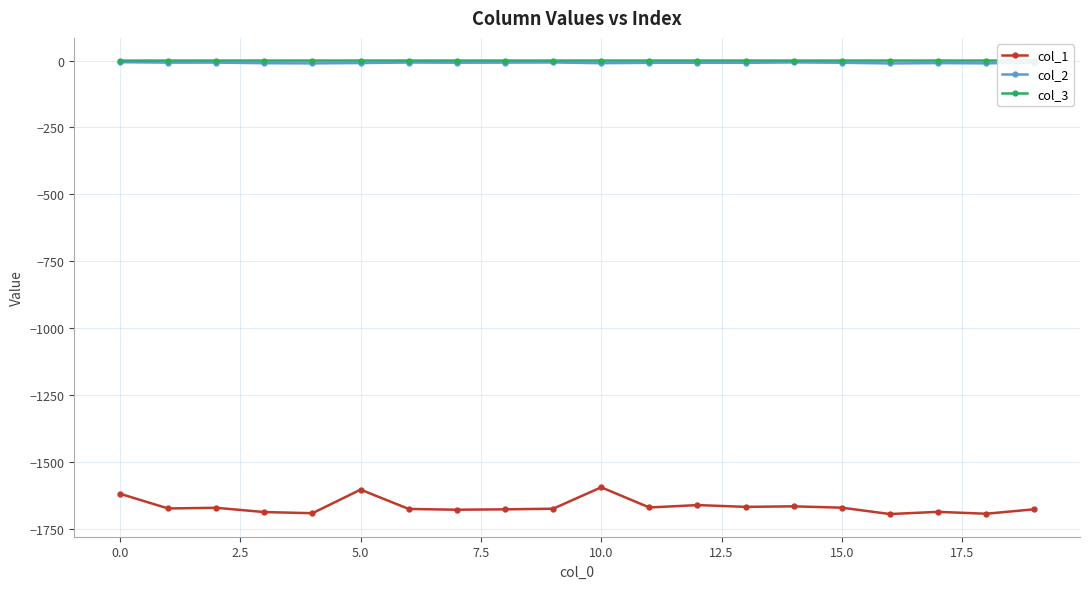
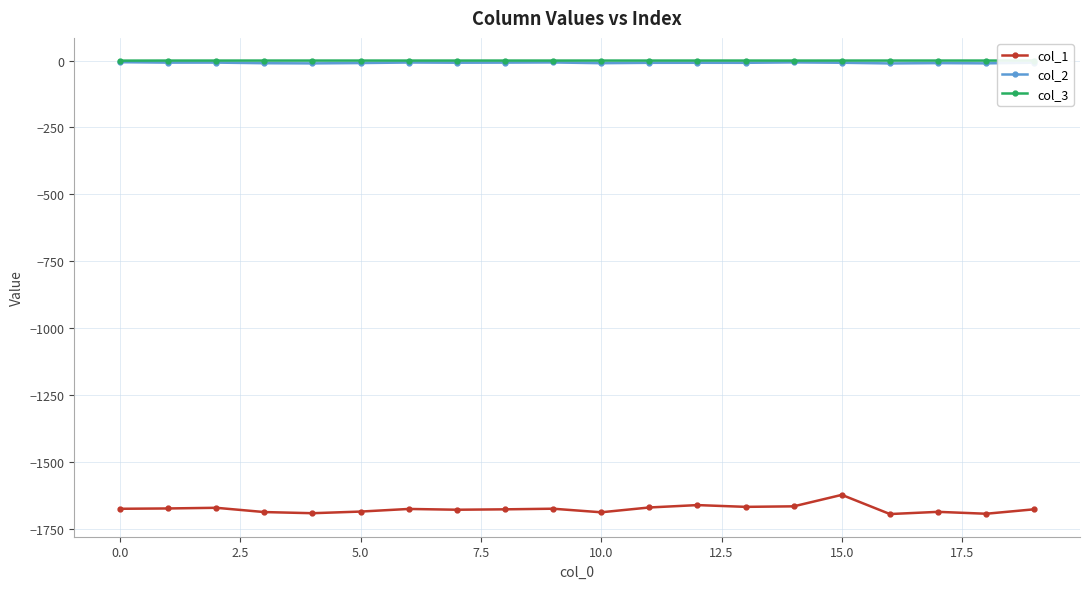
col_1, 0.0: -1620 -> -1680
col_1, 5.0: -1600 -> -1690
col_1, 10.0: -1600 -> -1690
col_1, 15.0: -1670 -> -1620
